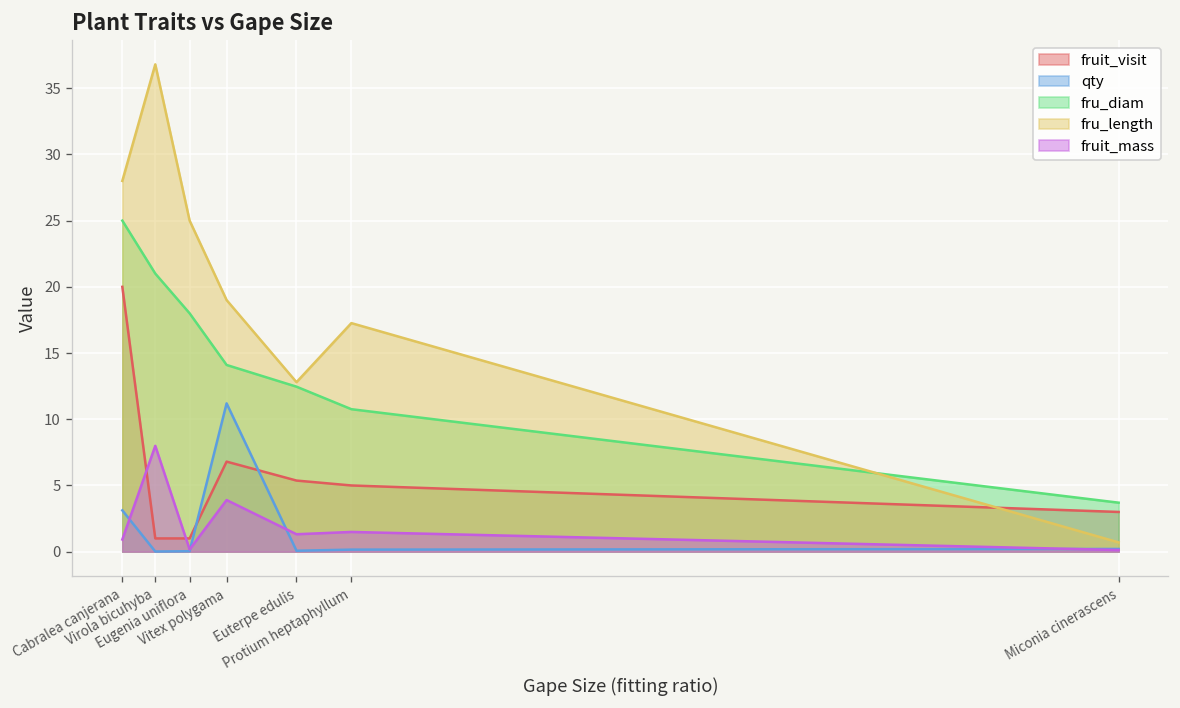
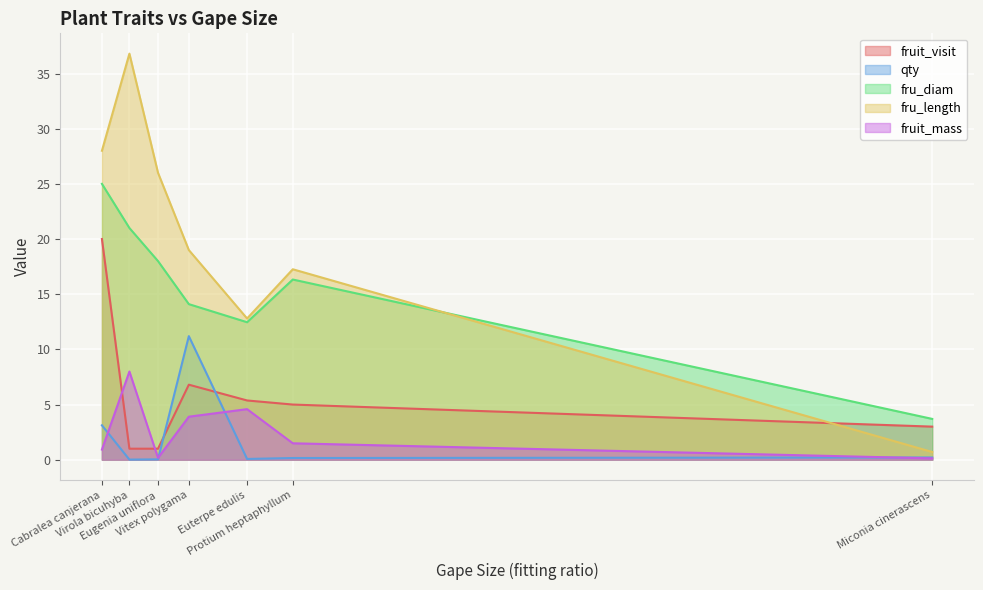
fru_length, Eugenia uniflora: 25 -> 26
fruit_mass, Euterpe edulis: 1.3 -> 4.6
fru_diam, Protium heptaphyllum: 10.8 -> 16.3
